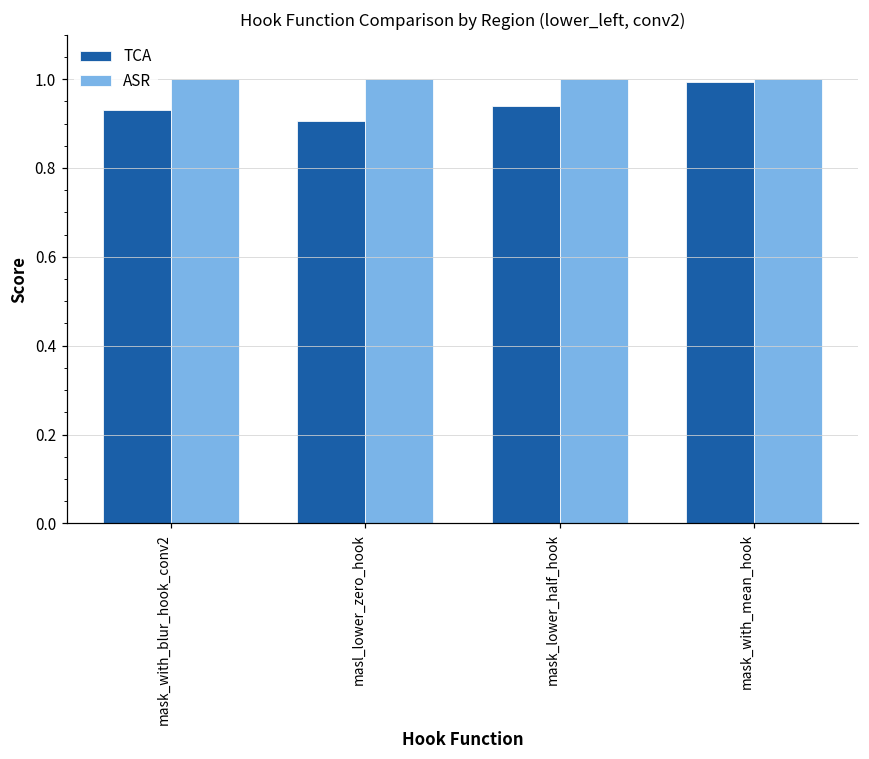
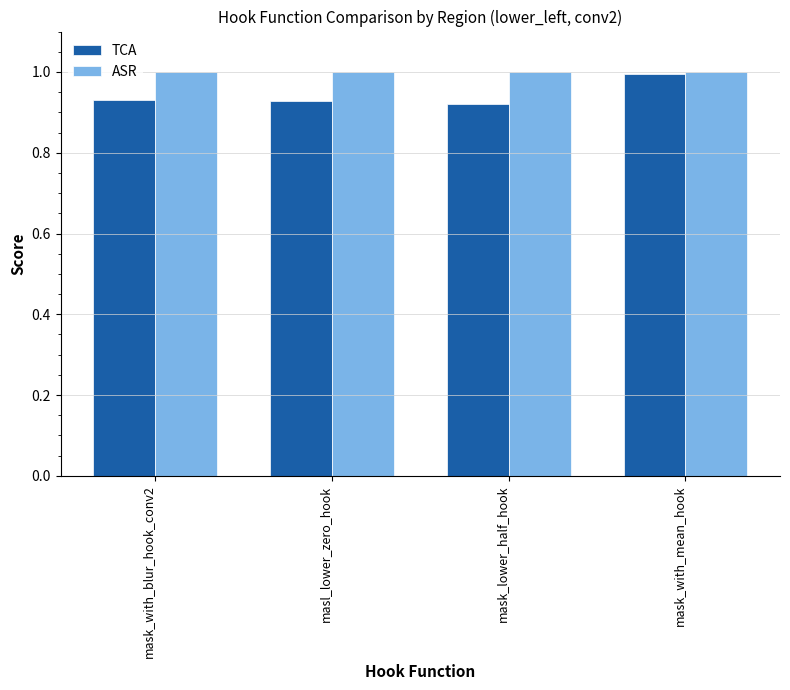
TCA, masl_lower_zero_hook: 0.90 -> 0.93
TCA, mask_lower_half_hook: 0.94 -> 0.92
